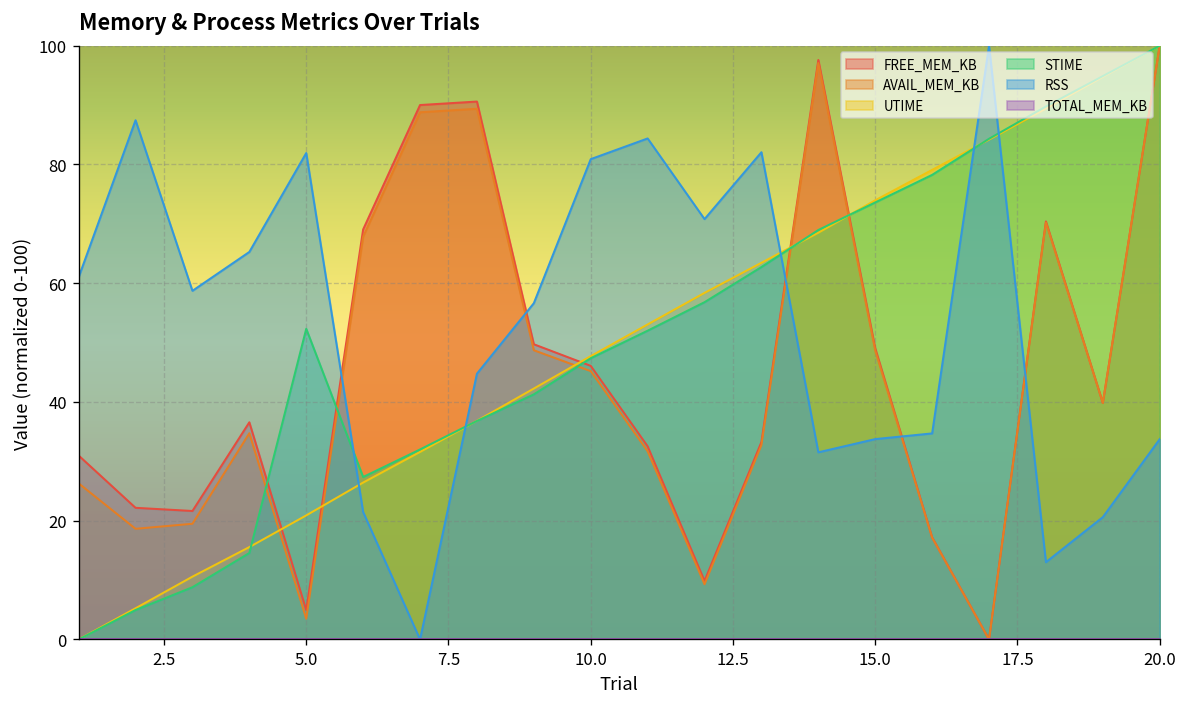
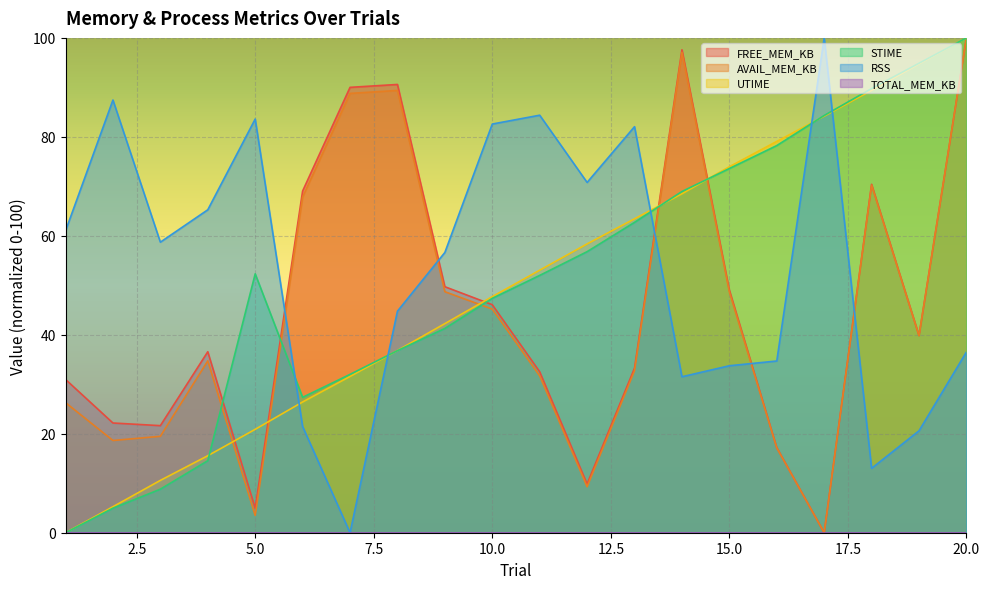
RSS, 5.0: 82 -> 84
RSS, 10.0: 81 -> 83
RSS, 20.0: 34 -> 37
